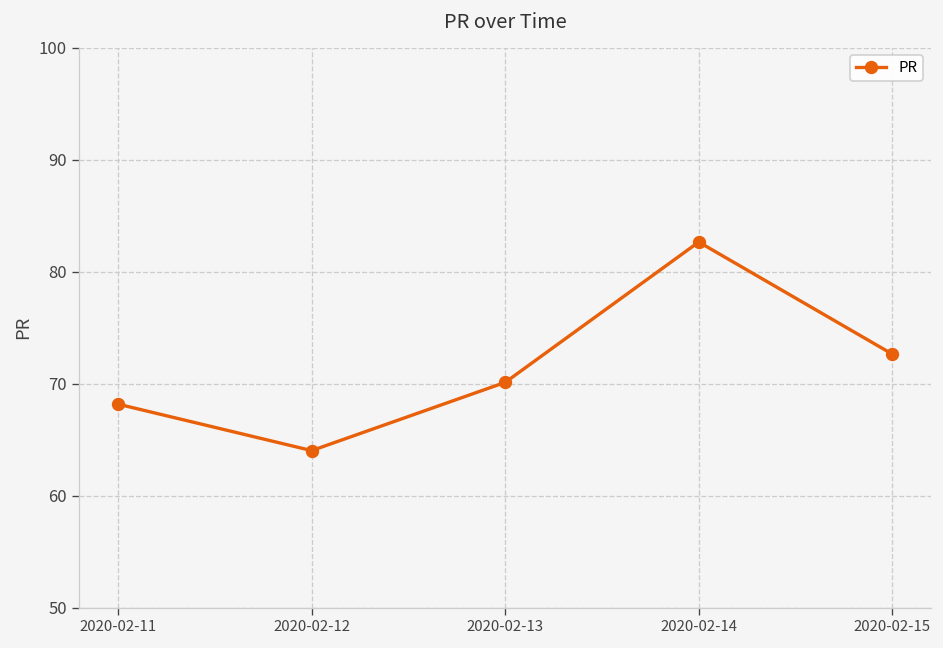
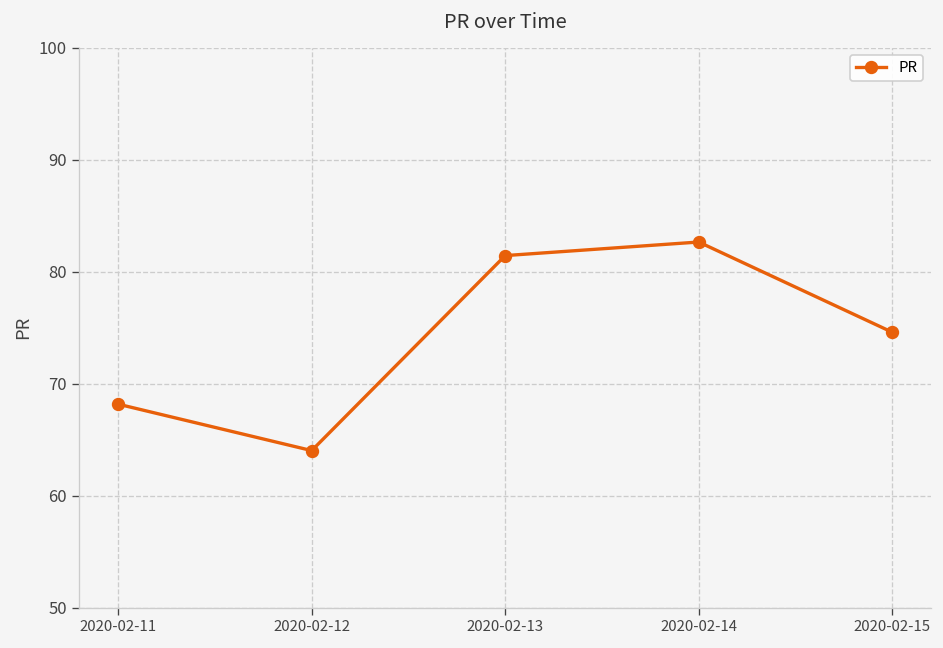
2020-02-13: 70 -> 81
2020-02-15: 73 -> 75
